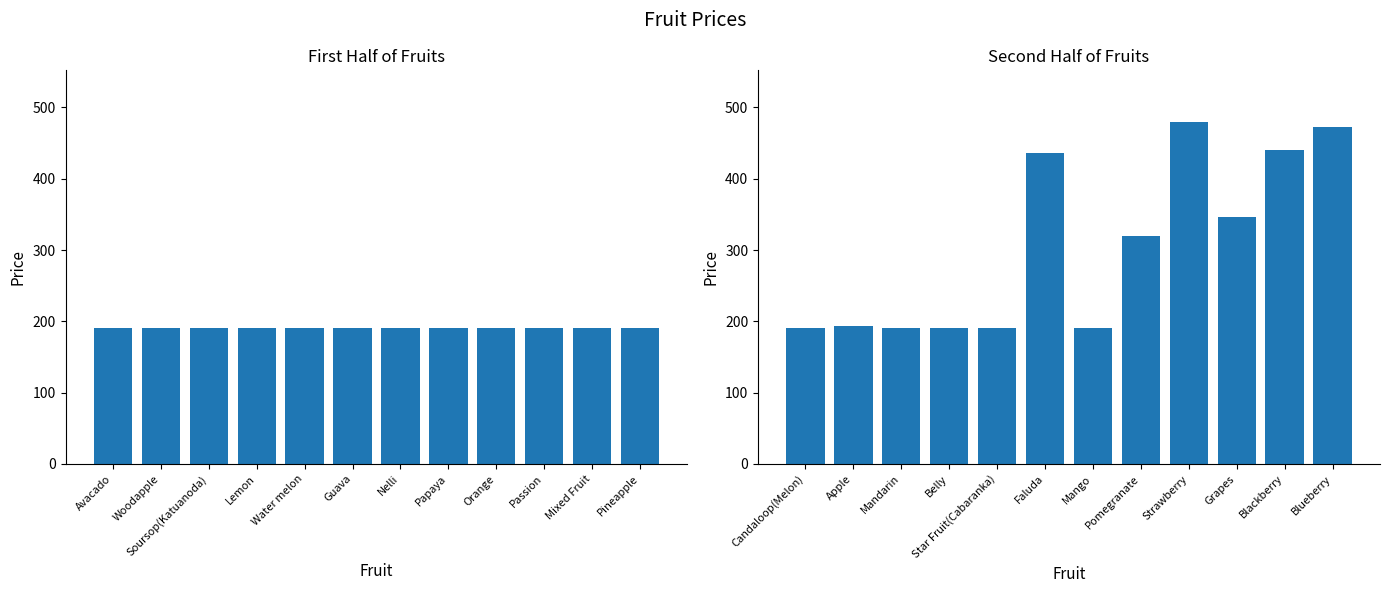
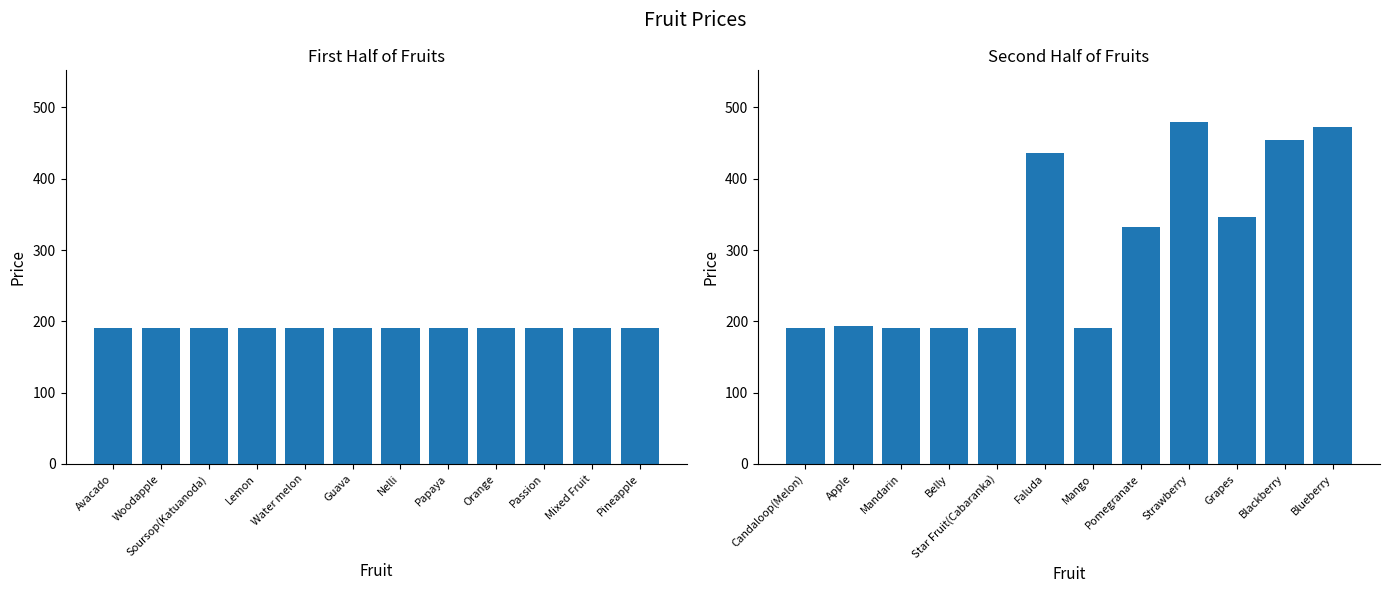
Second Half of Fruits, Pomegranate: 320 -> 330
Second Half of Fruits, Blackberry: 440 -> 460
